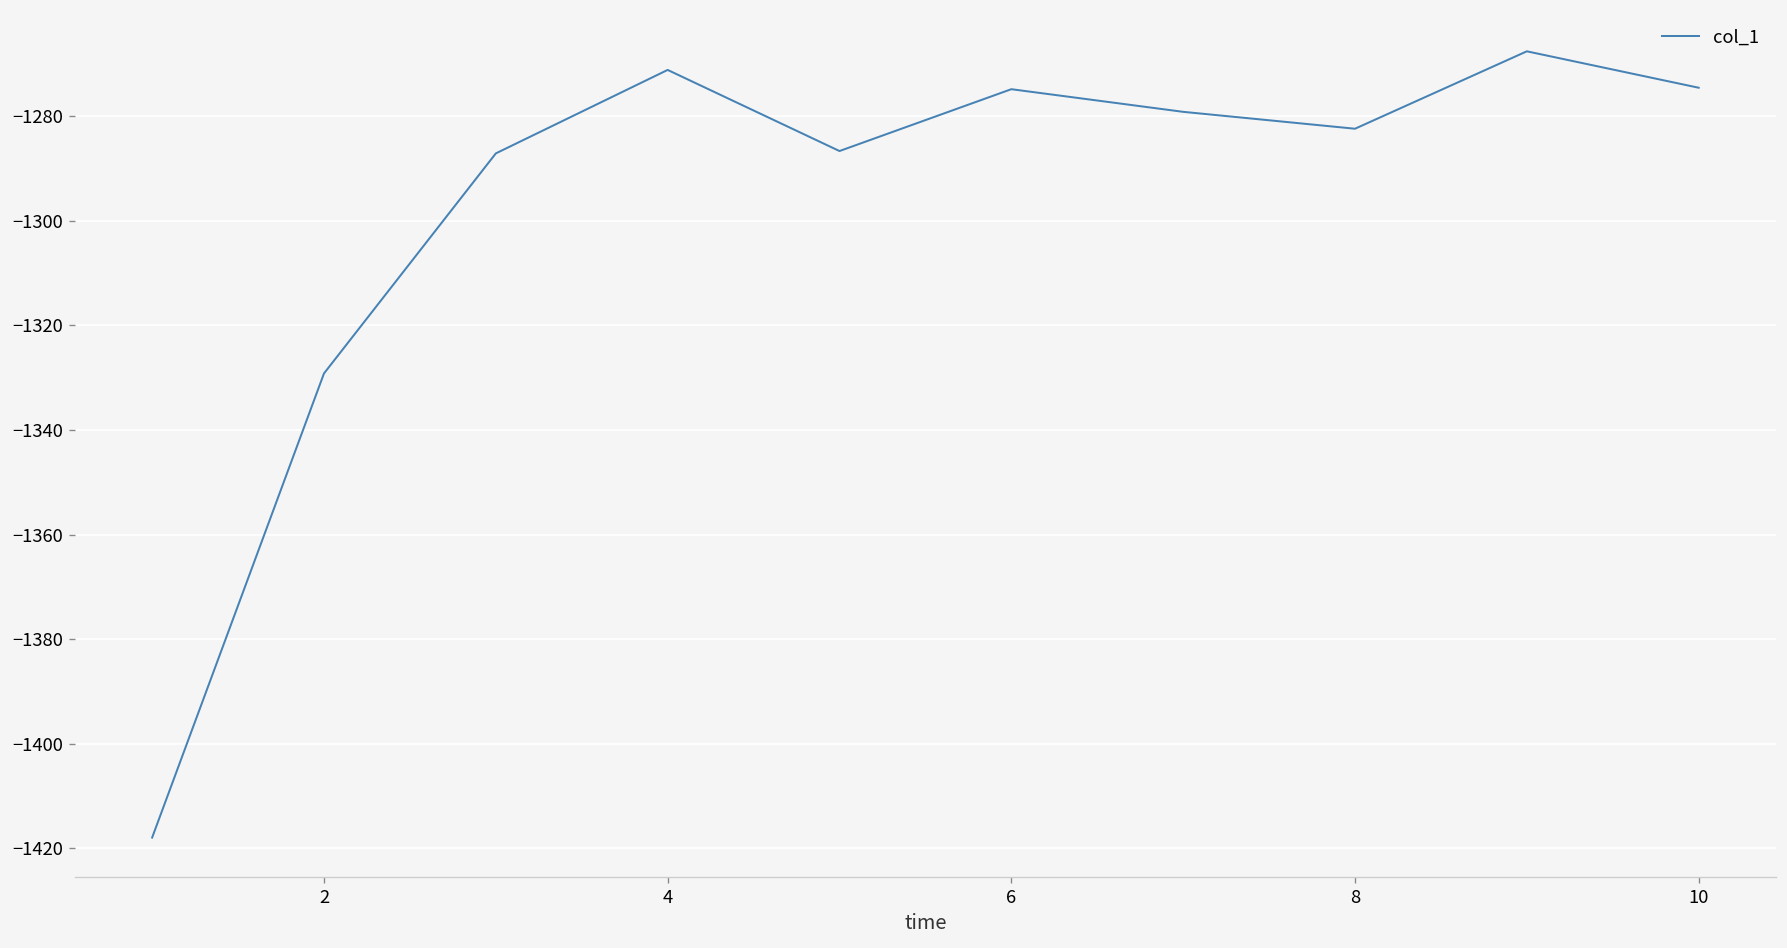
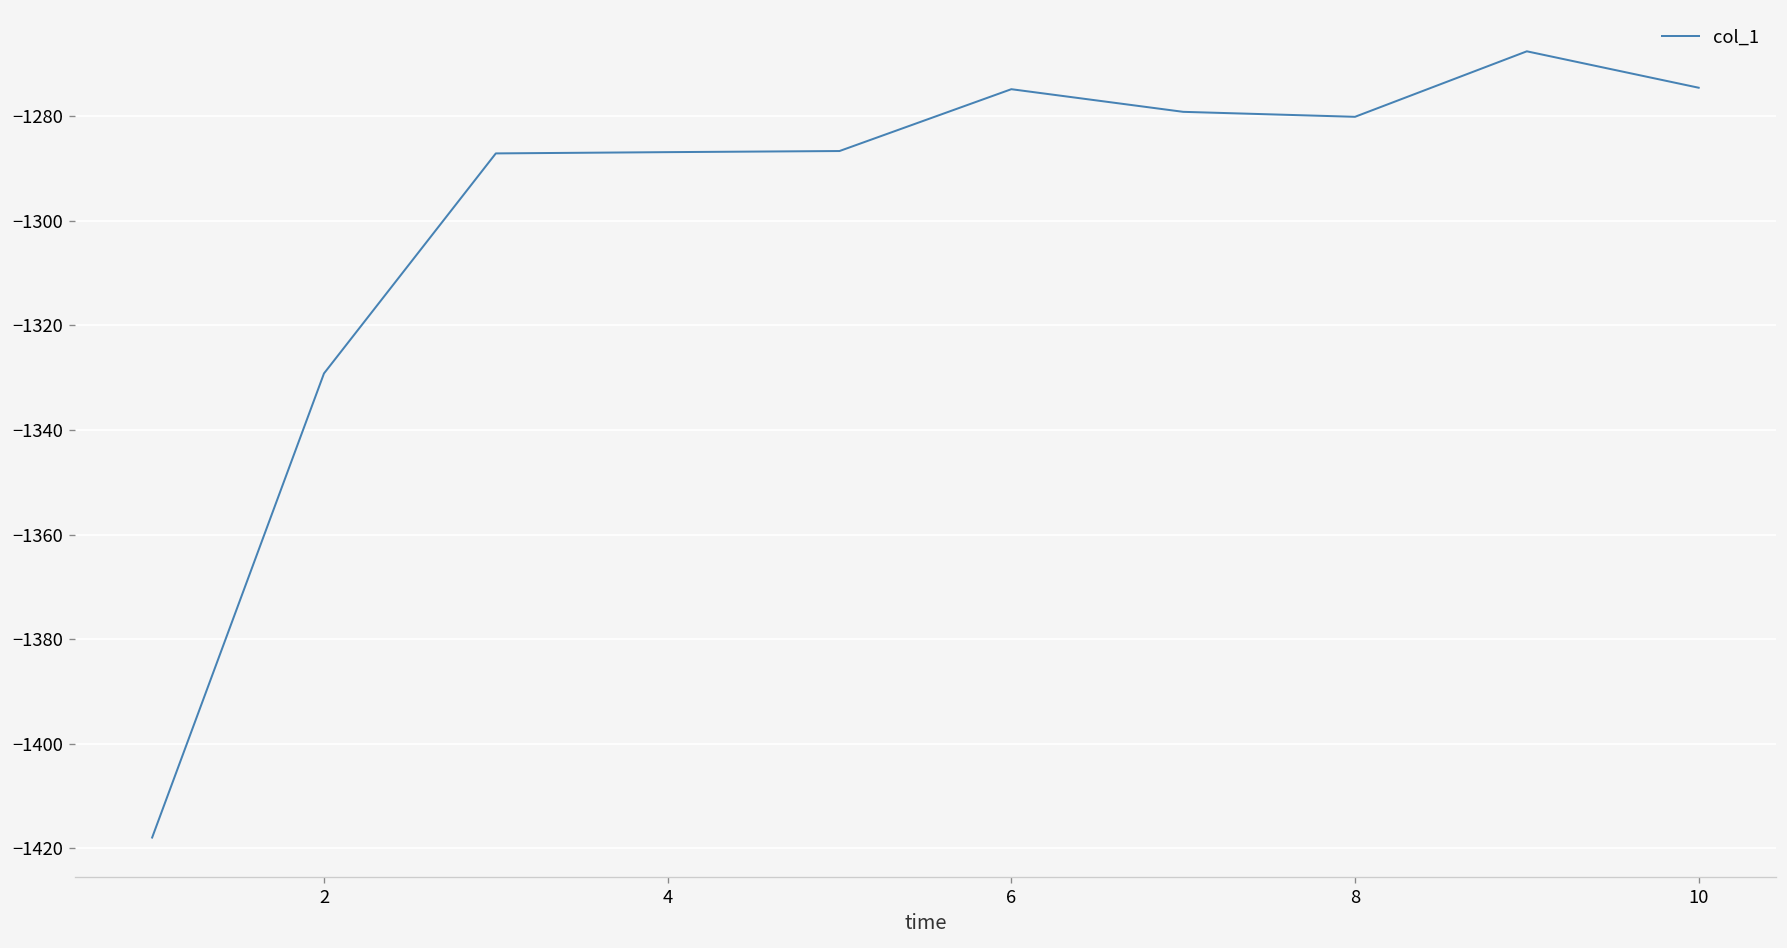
4: -1271 -> -1287
8: -1282 -> -1280
